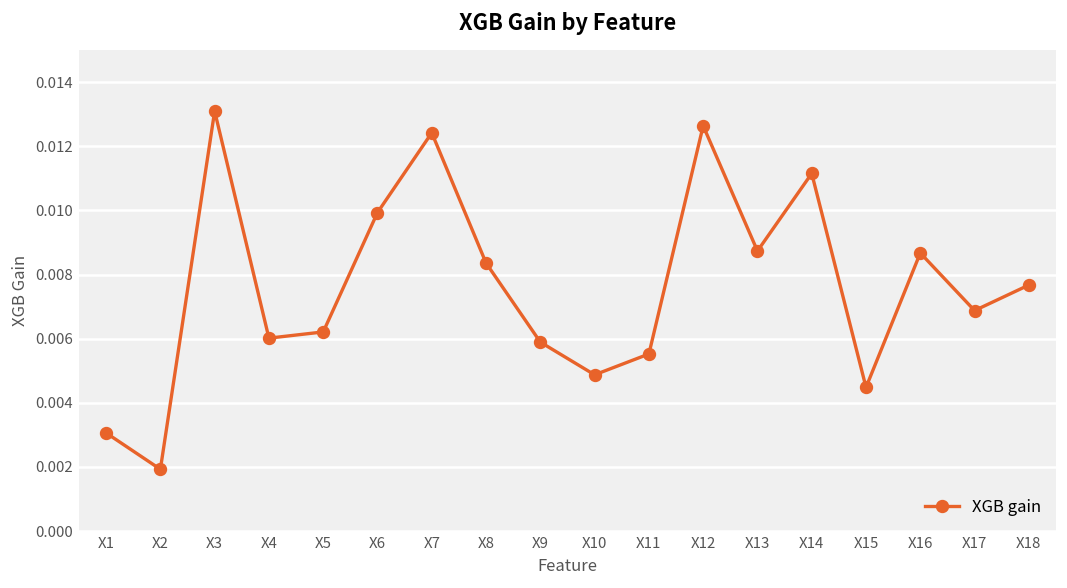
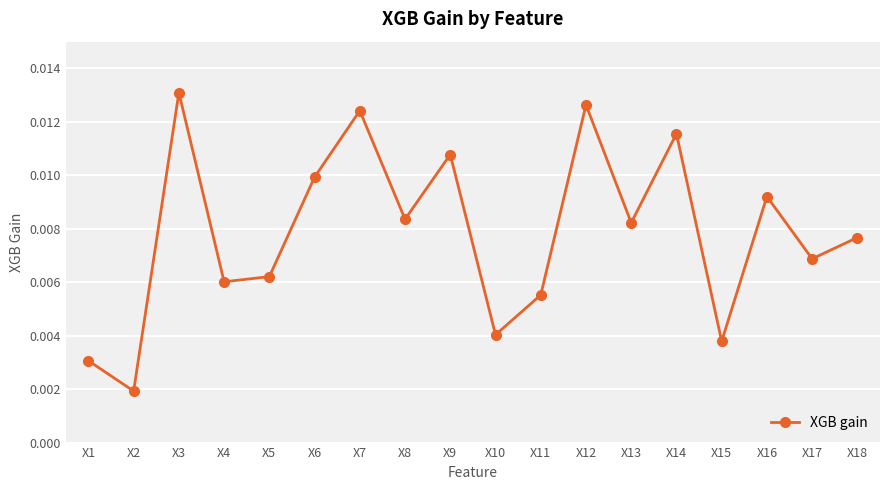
X9: 0.0059 -> 0.0108
X10: 0.0049 -> 0.0040
X13: 0.0087 -> 0.0082
X14: 0.0112 -> 0.0116
X15: 0.0045 -> 0.0038
X16: 0.0087 -> 0.0092
